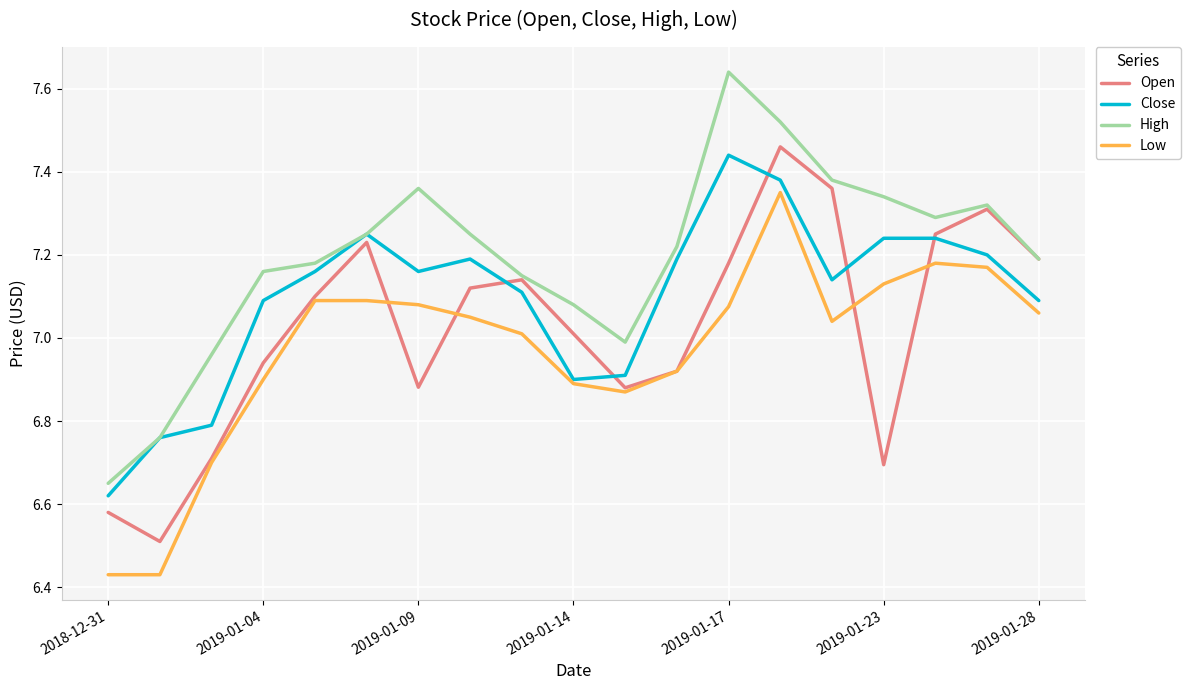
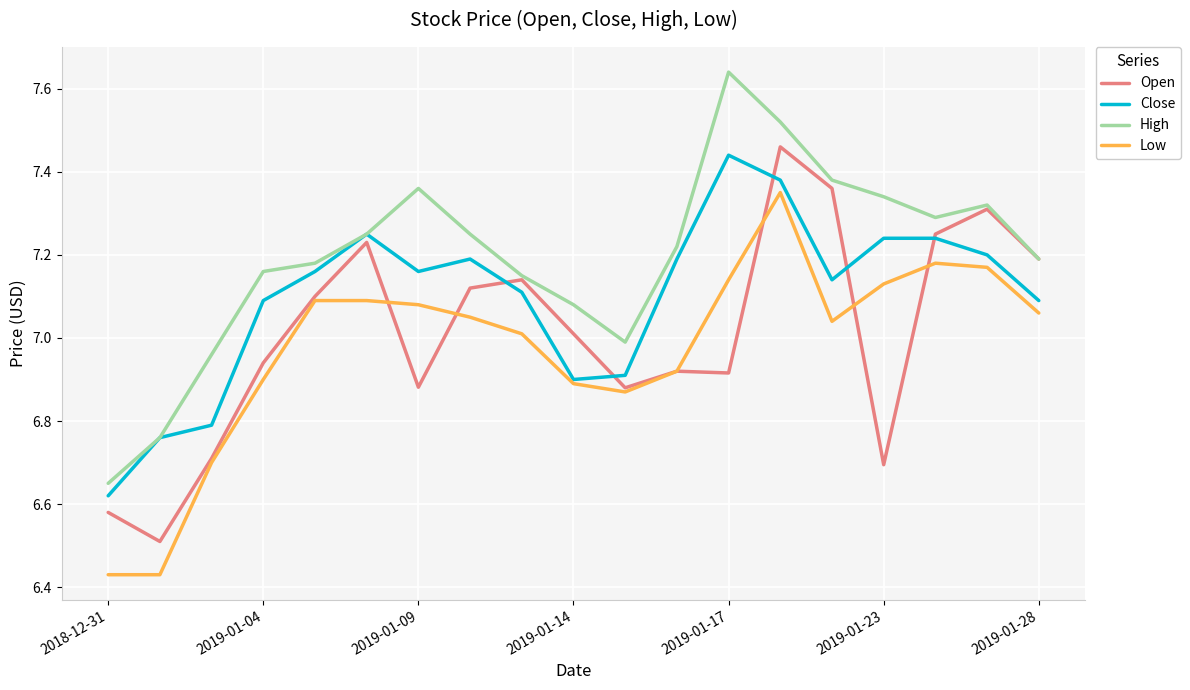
Open, 2019-01-17: 7.18 -> 6.92
Low, 2019-01-17: 7.08 -> 7.14
